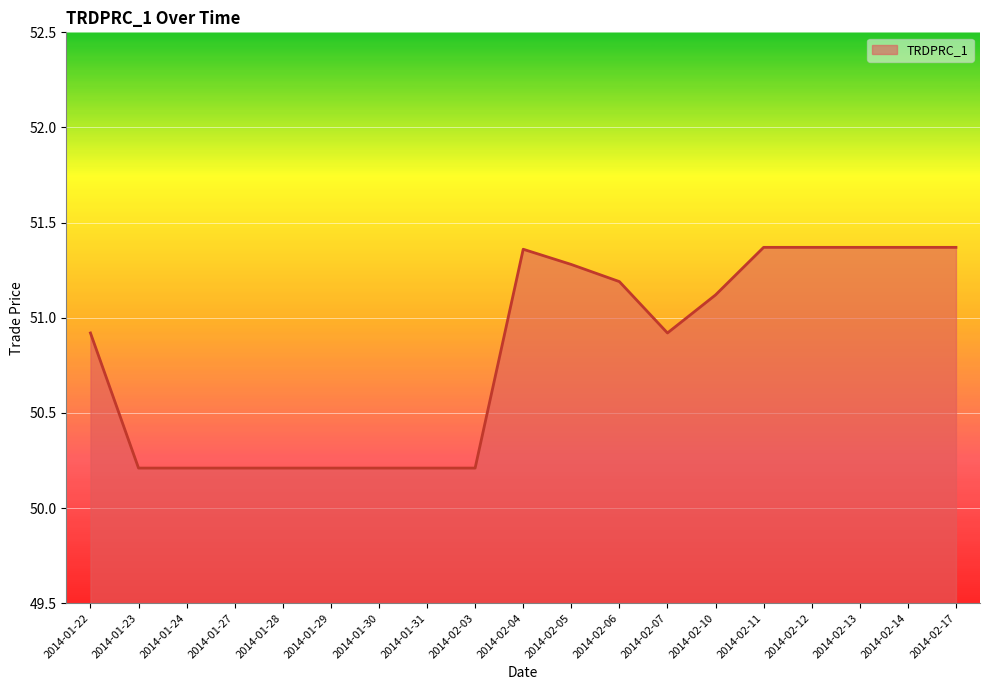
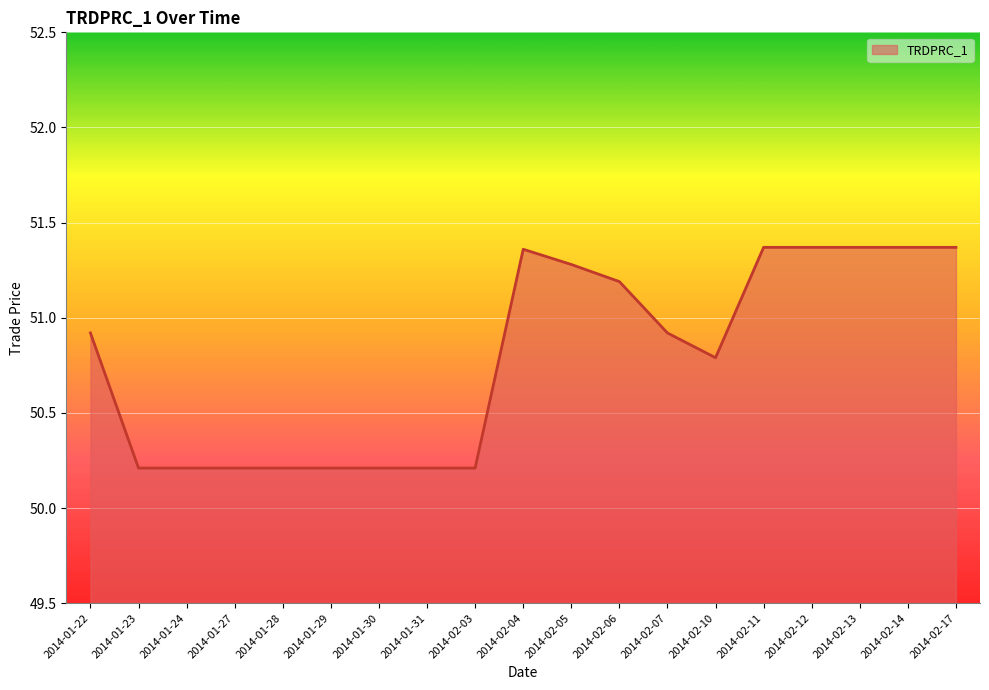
2014-02-10: 51.12 -> 50.79
